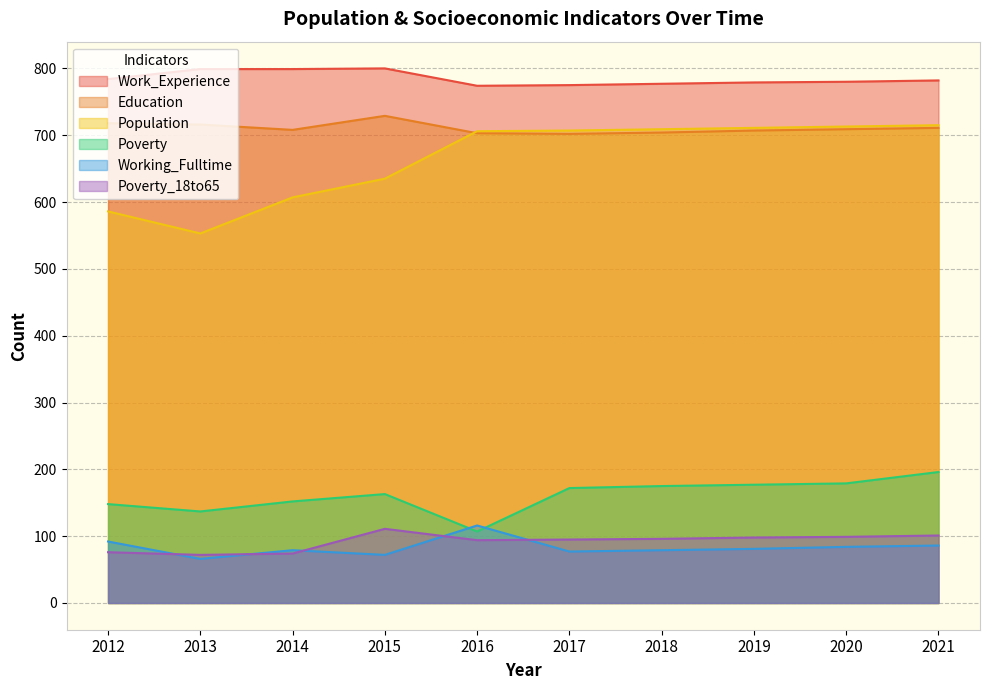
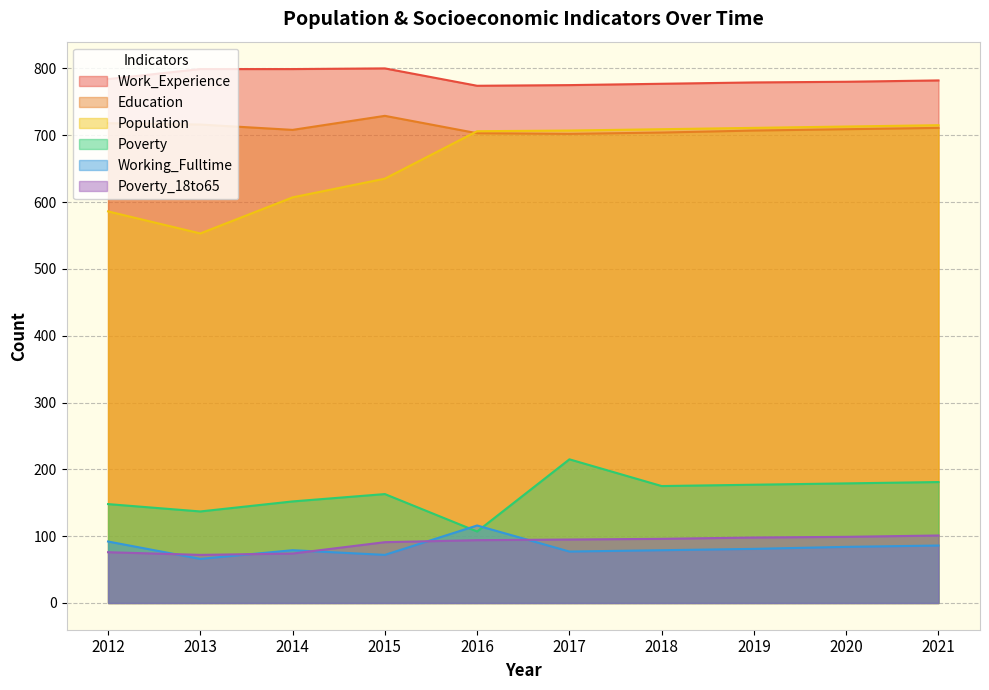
Poverty_18to65, 2015: 110 -> 90
Poverty, 2017: 170 -> 220
Poverty, 2021: 200 -> 180
